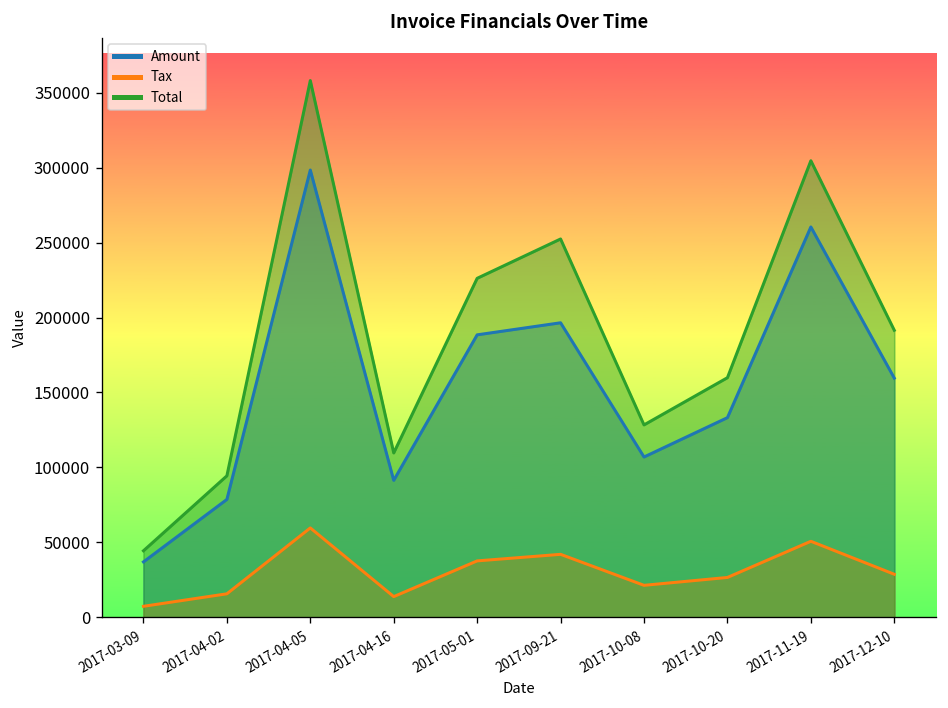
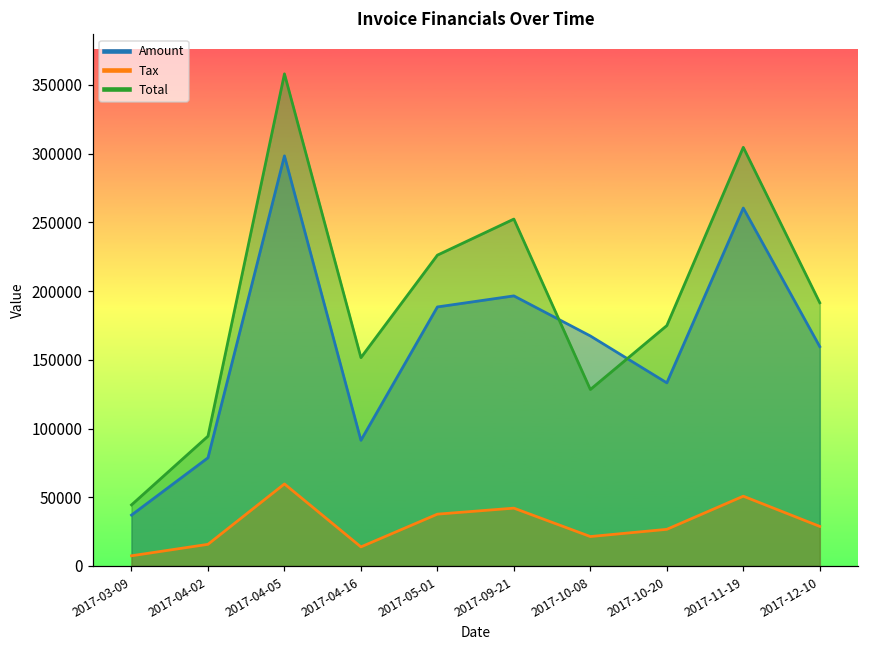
Total, 2017-04-16: 110000 -> 152000
Amount, 2017-10-08: 107000 -> 167000
Total, 2017-10-20: 160000 -> 175000
